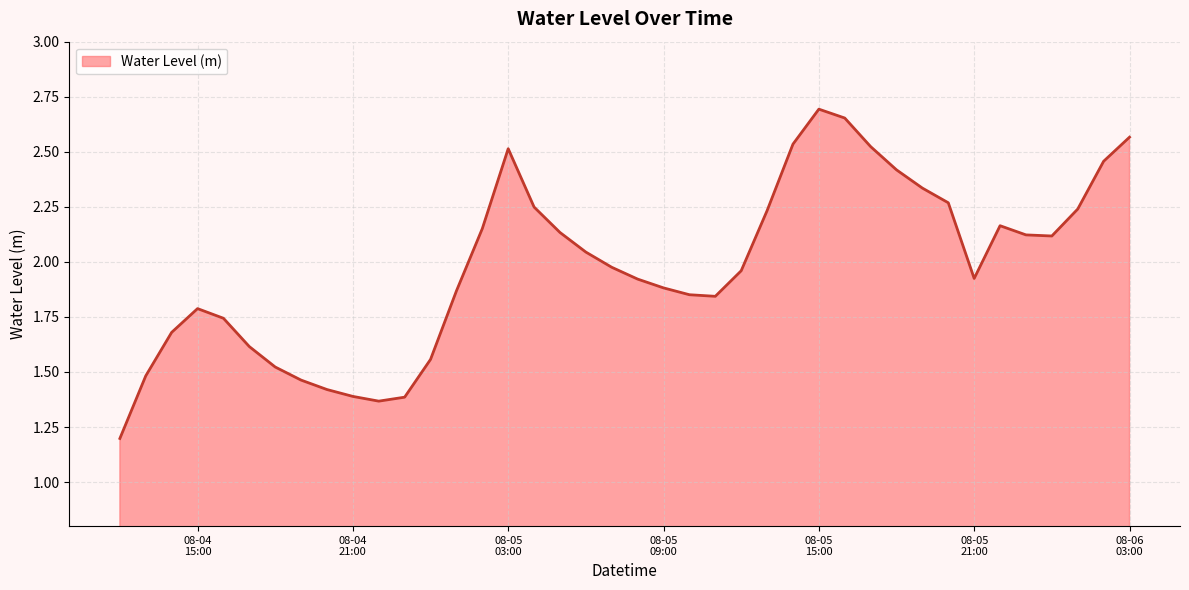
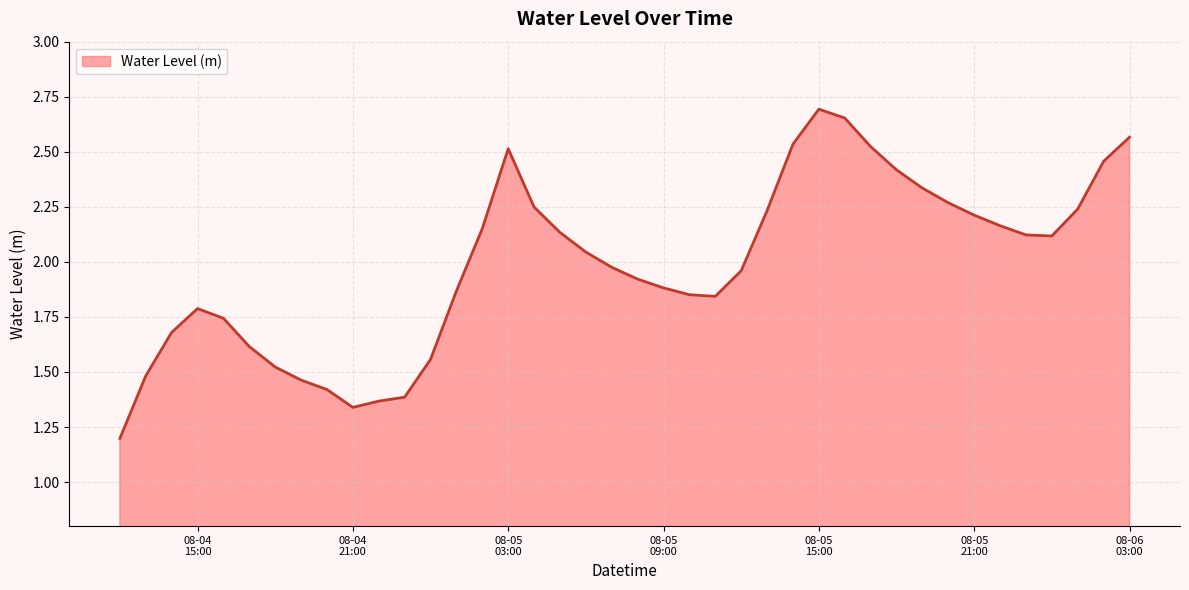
08-04 21:00: 1.39 -> 1.34
08-05 21:00: 1.92 -> 2.21
